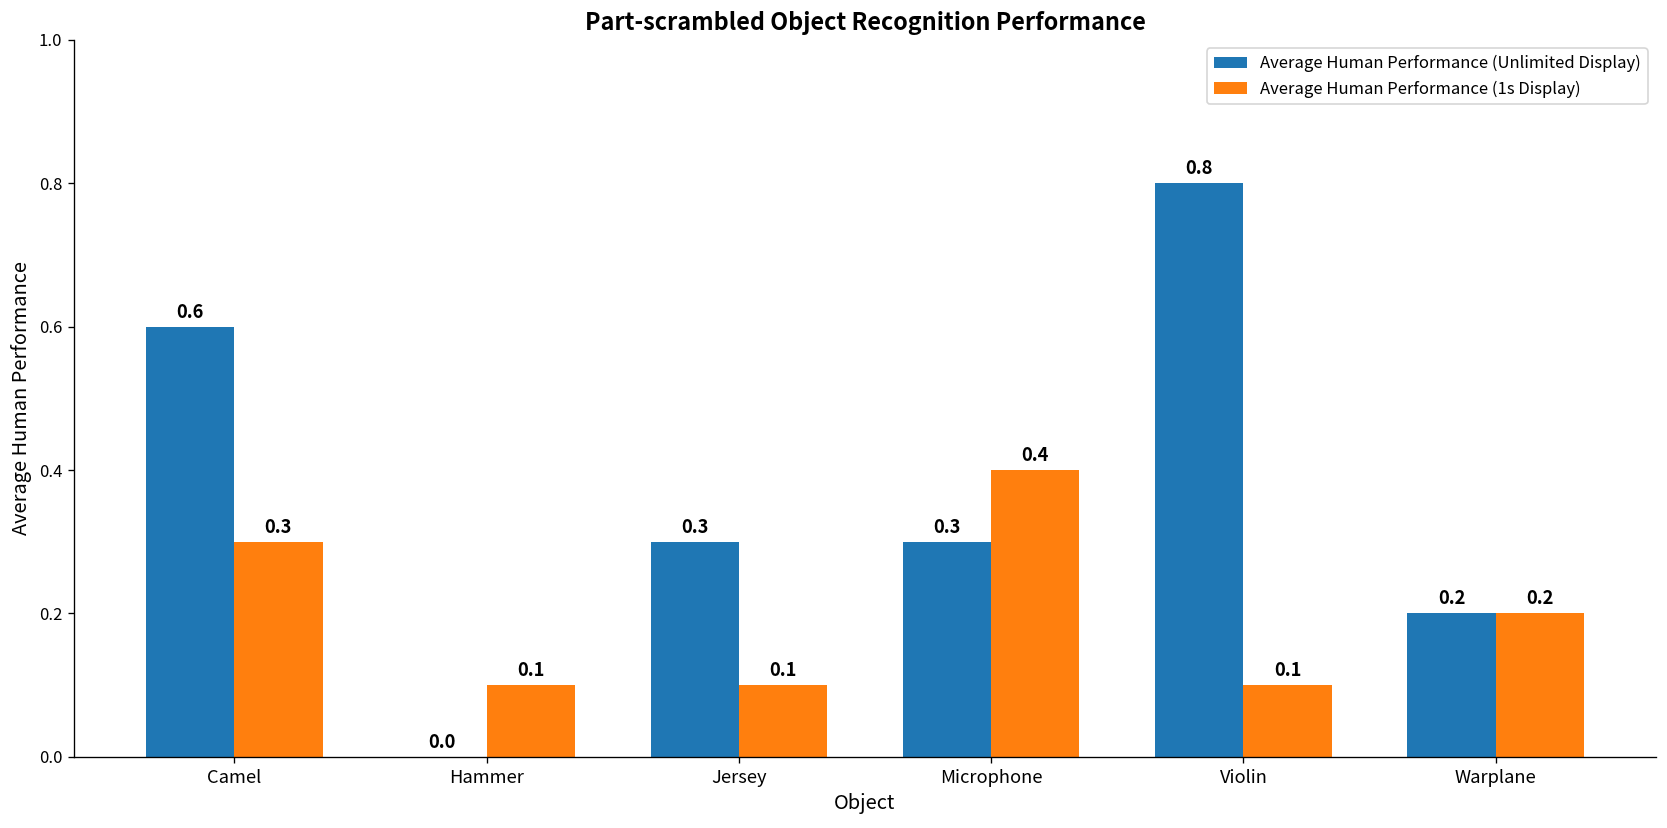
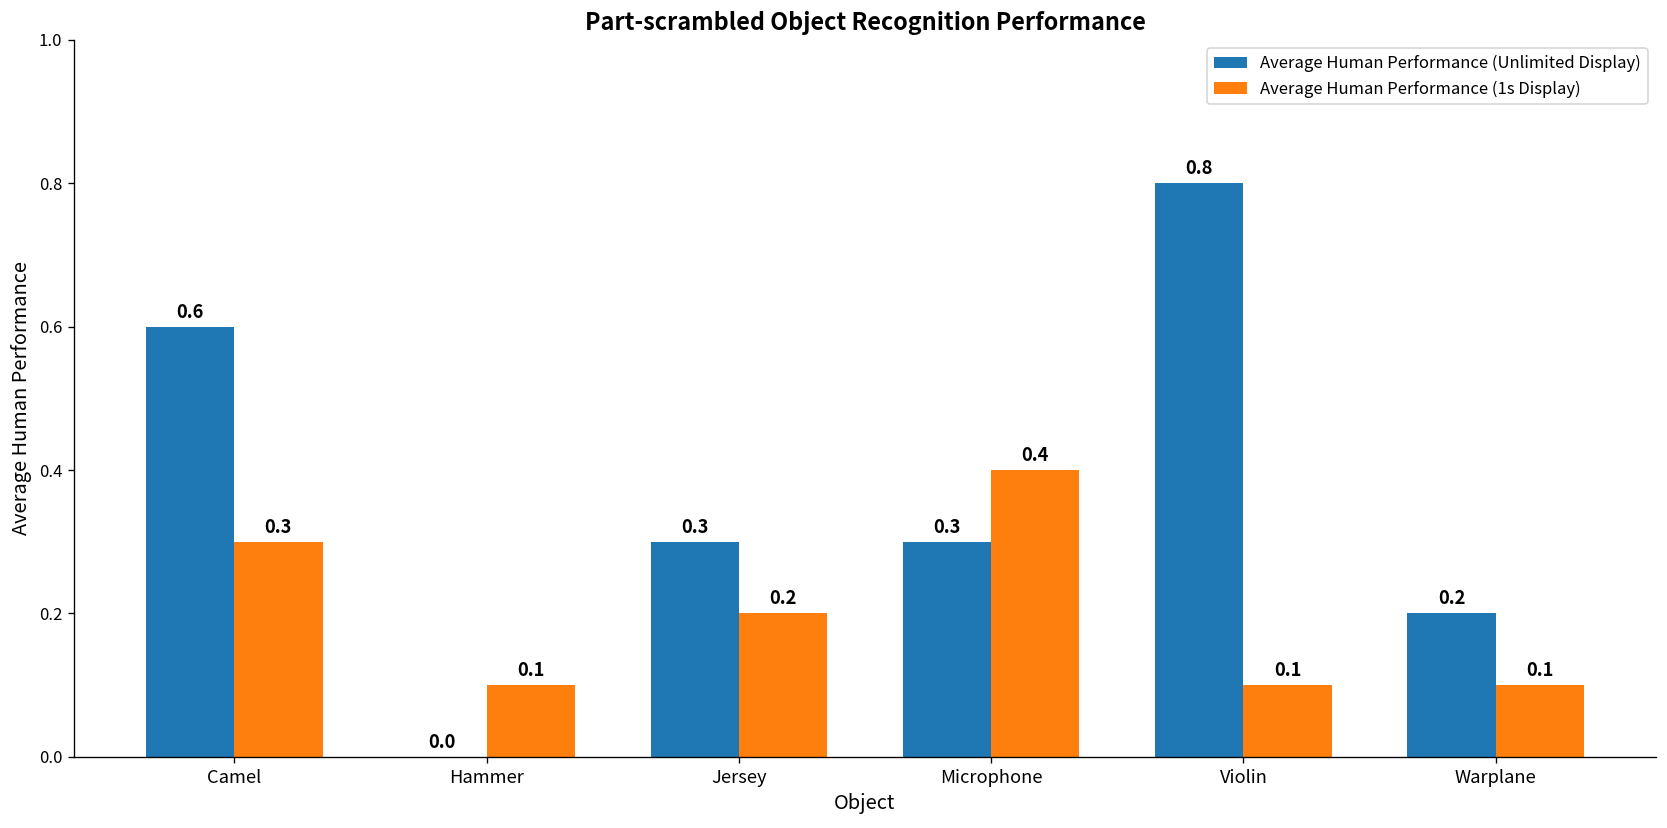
Average Human Performance (1s Display), Jersey: 0.1 -> 0.2
Average Human Performance (1s Display), Warplane: 0.2 -> 0.1
